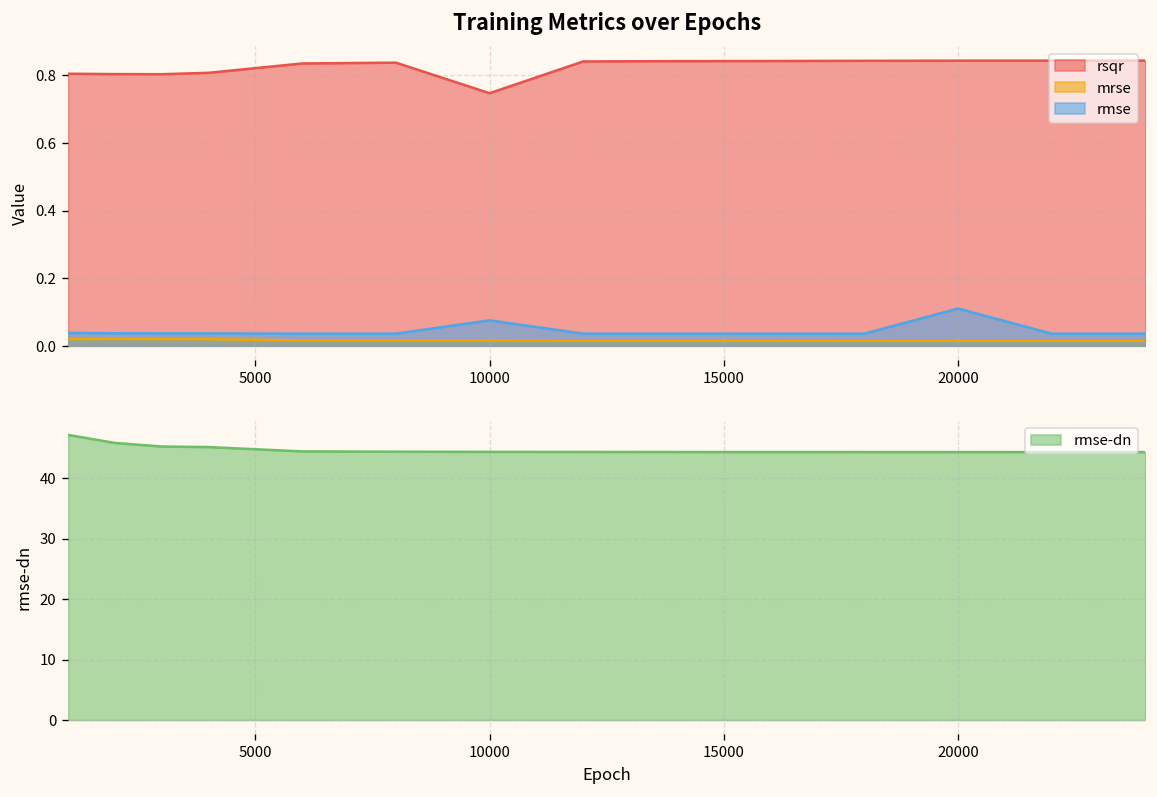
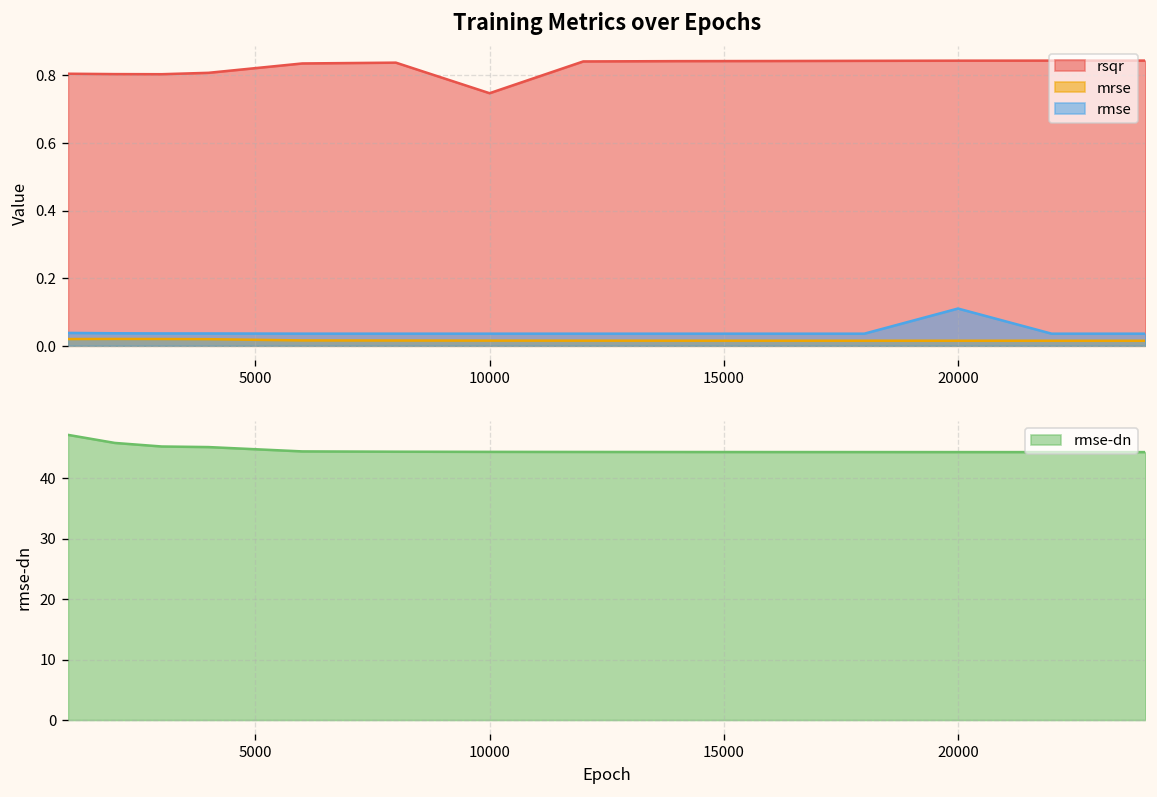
Training Metrics over Epochs, rmse, 10000: 0.08 -> 0.04
